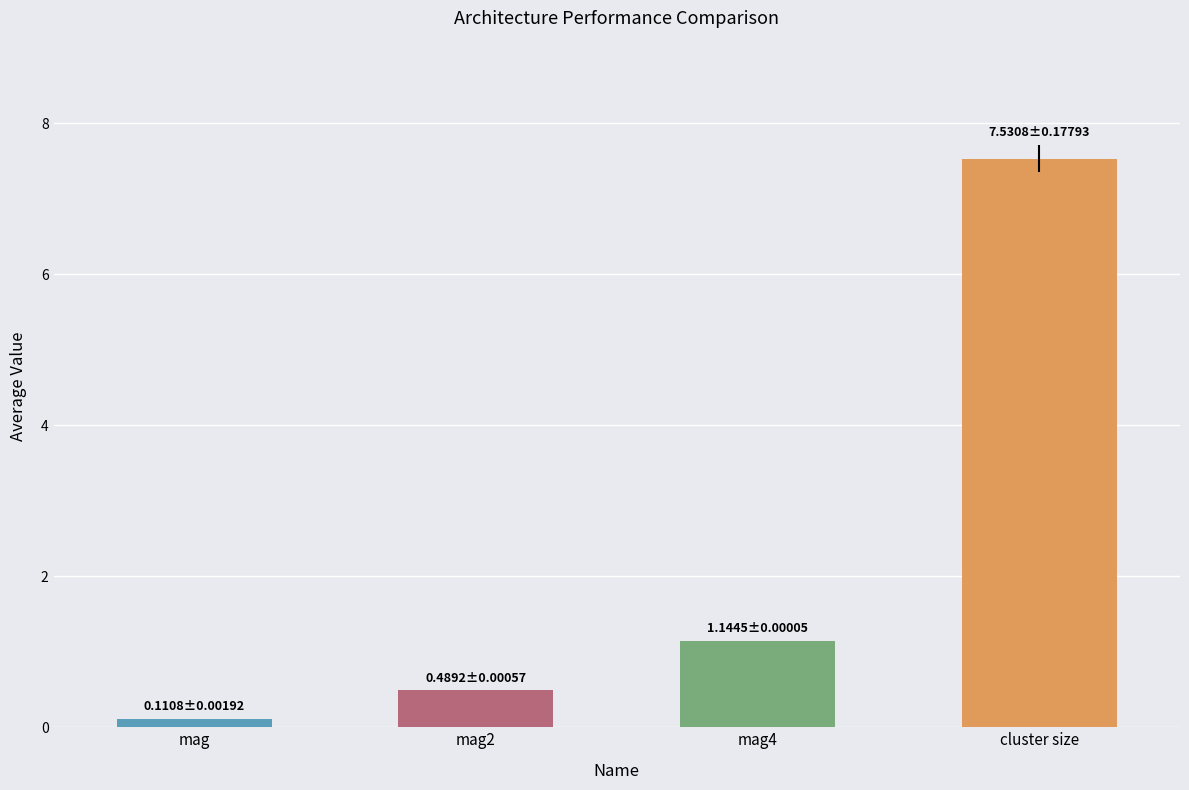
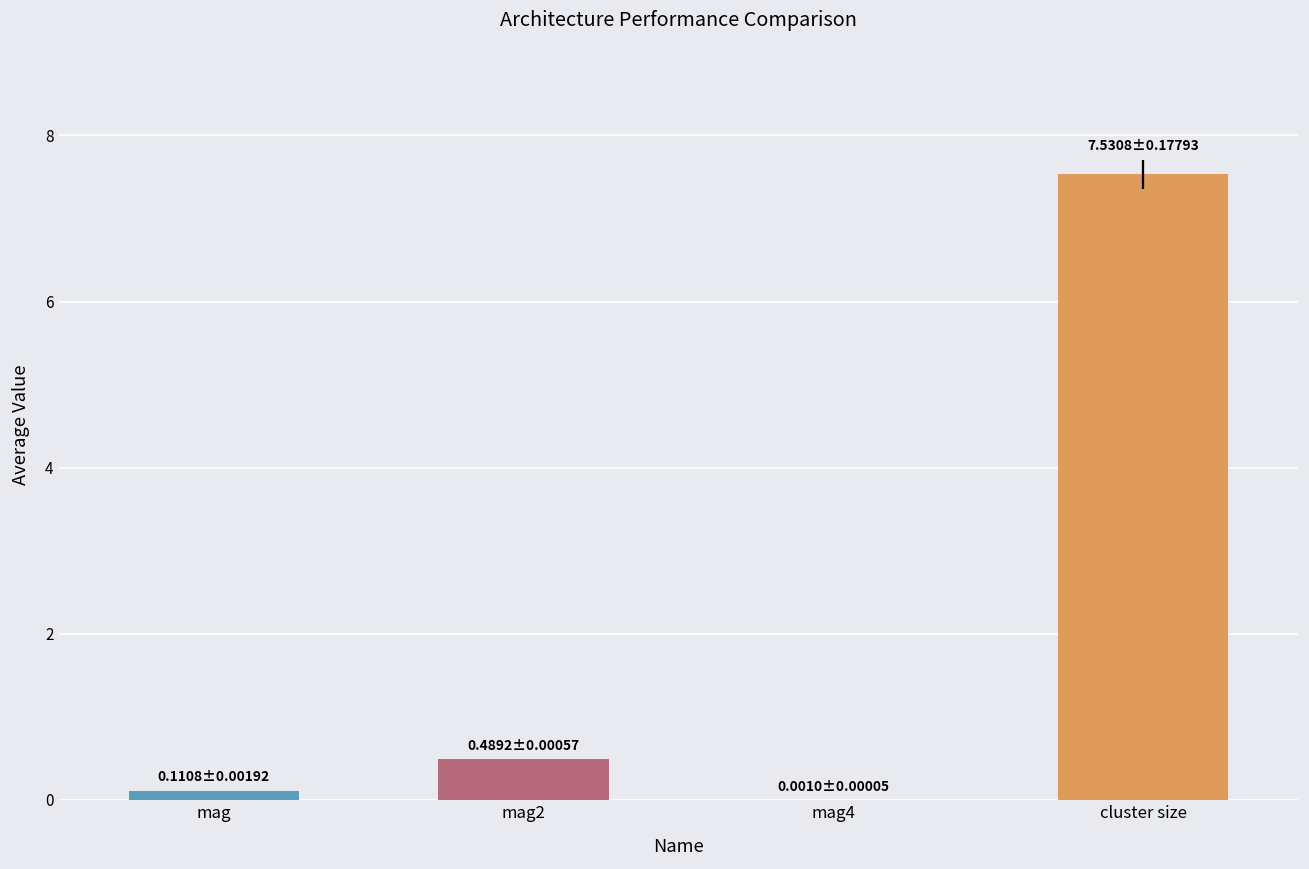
mag4: 1.1445±0.00005 -> 0.0010±0.00005
